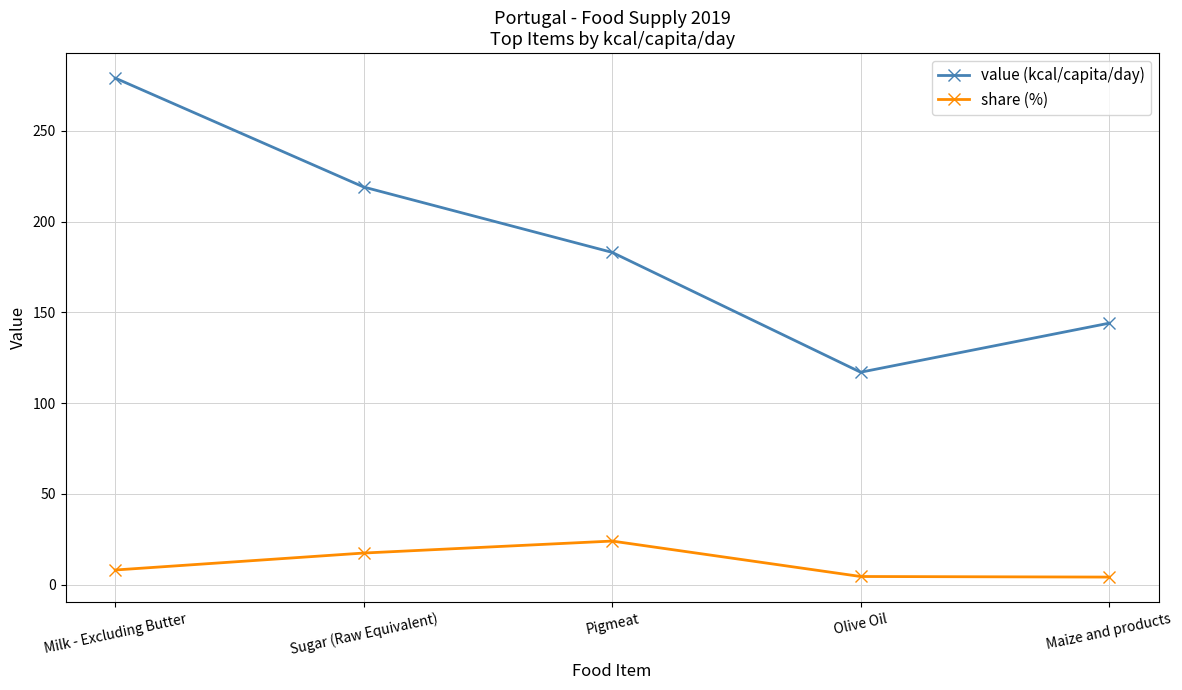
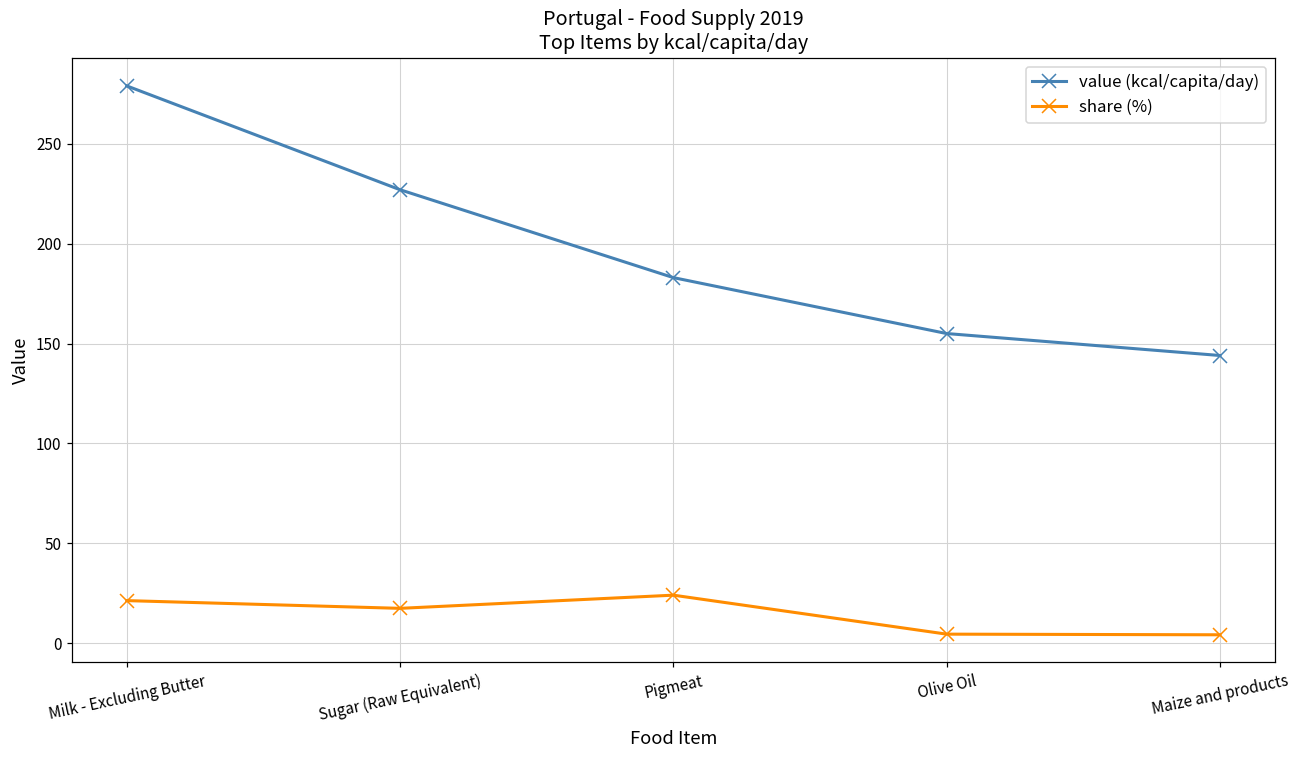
share (%), Milk - Excluding Butter: 8 -> 21
value (kcal/capita/day), Sugar (Raw Equivalent): 219 -> 227
value (kcal/capita/day), Olive Oil: 117 -> 155
